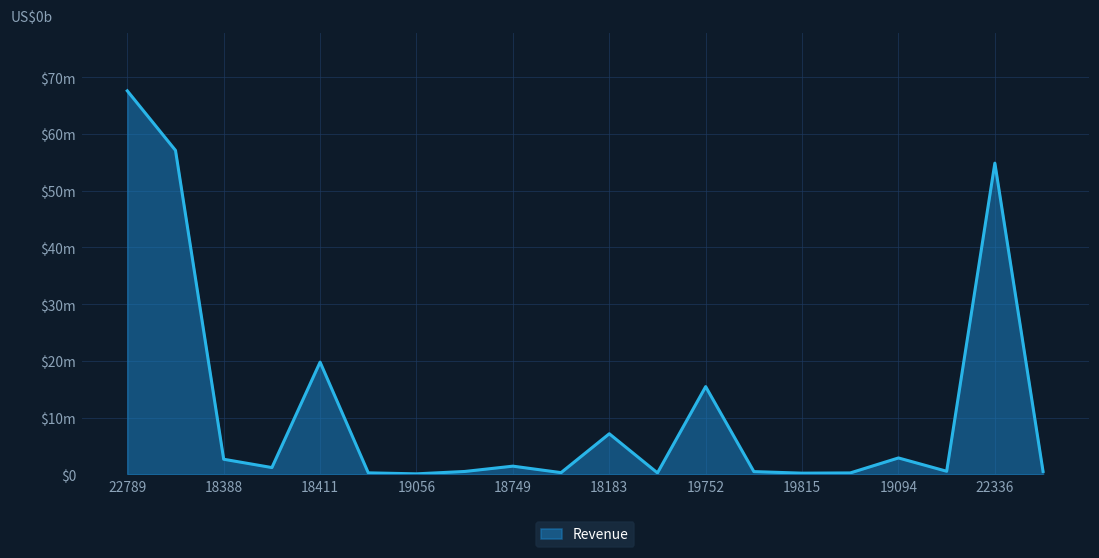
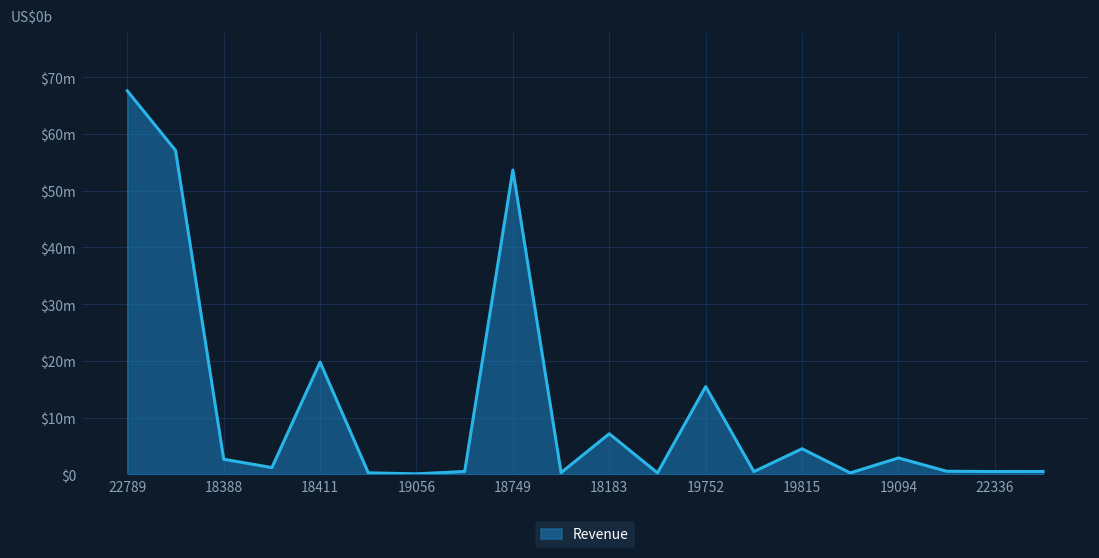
18749: $1m -> $54m
19815: $0m -> $5m
22336: $55m -> $1m
